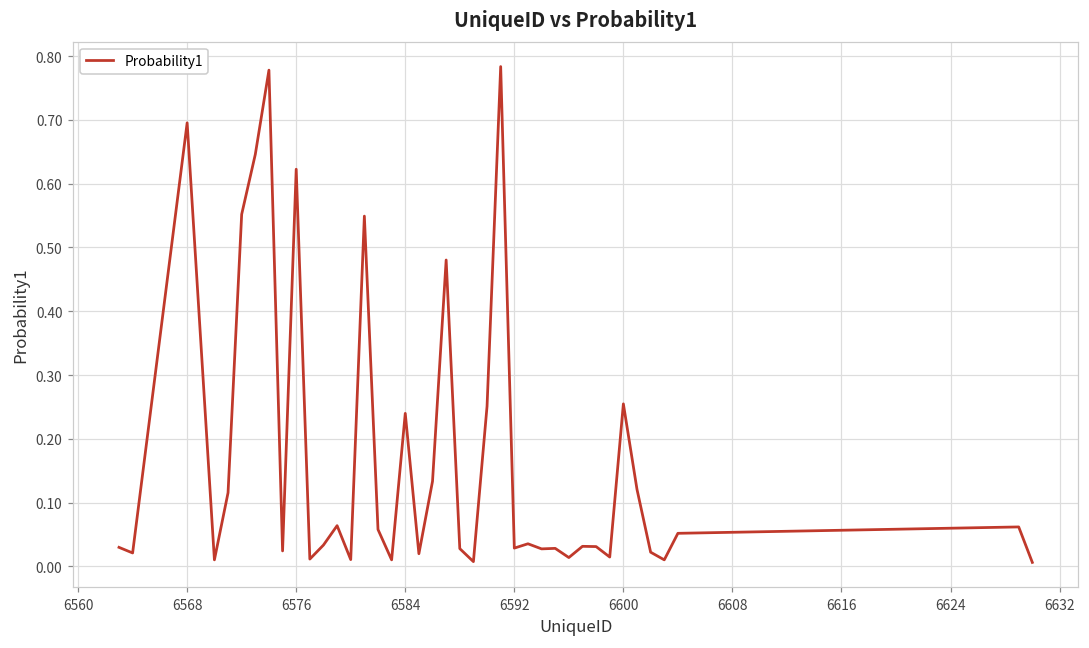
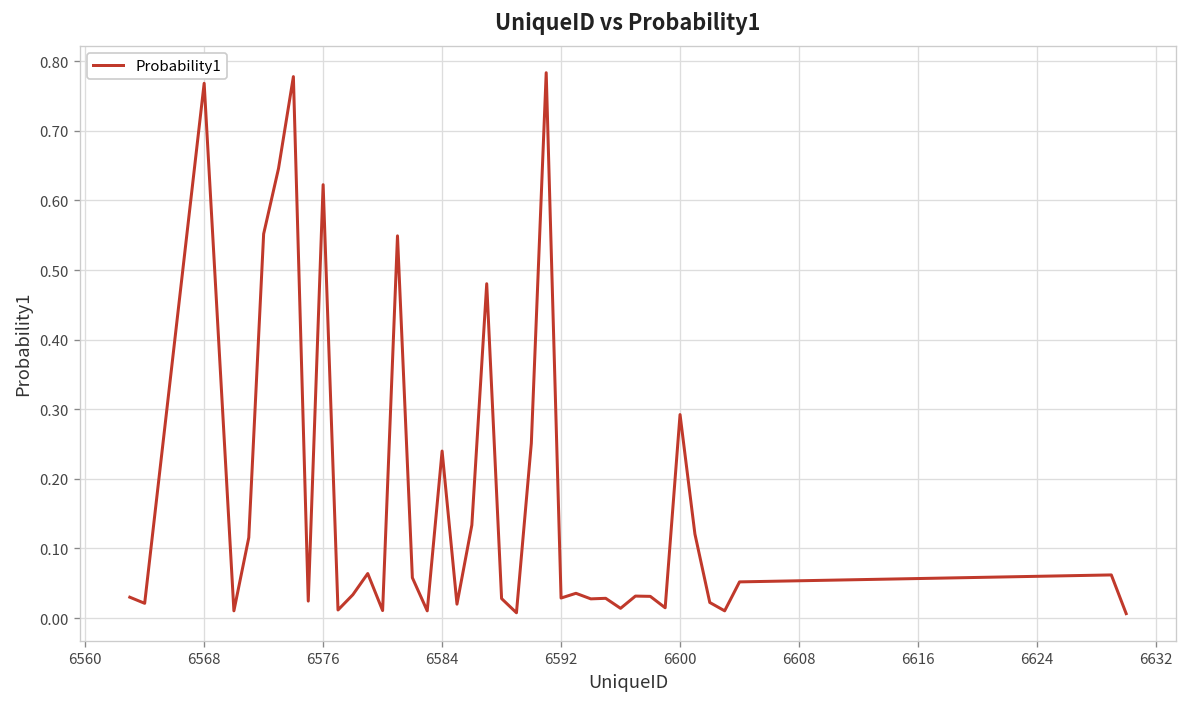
6568: 0.70 -> 0.77
6600: 0.25 -> 0.29
